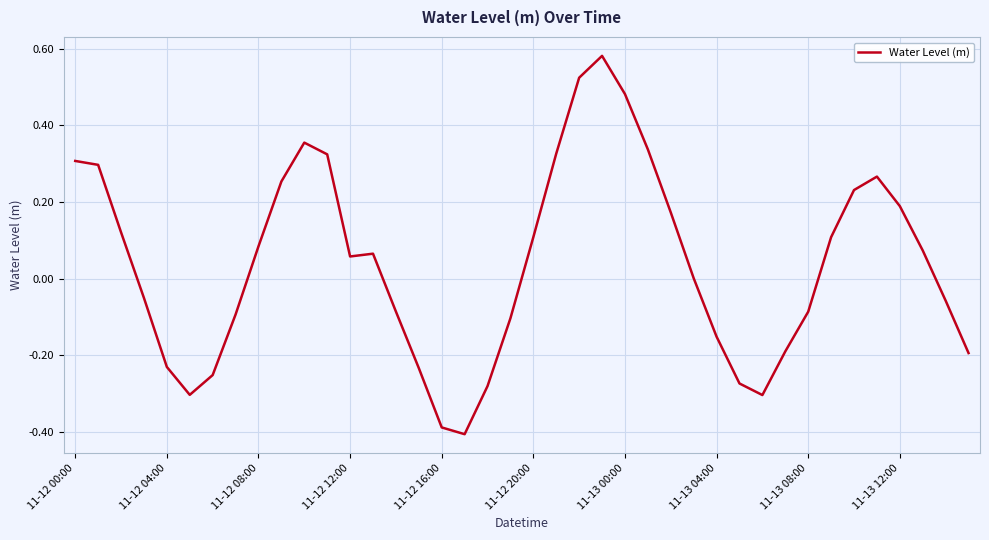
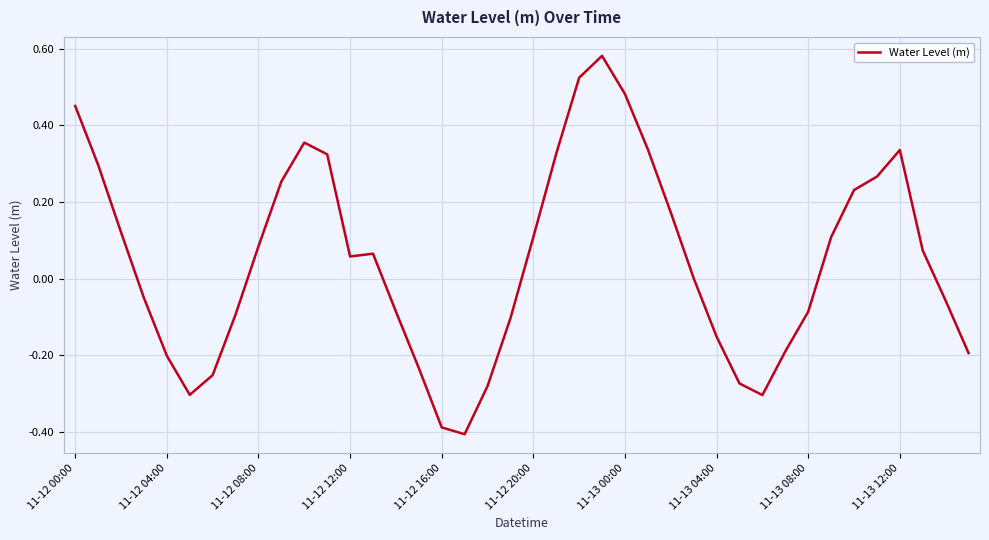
11-12 00:00: 0.31 -> 0.45
11-12 04:00: -0.23 -> -0.20
11-13 12:00: 0.19 -> 0.34
